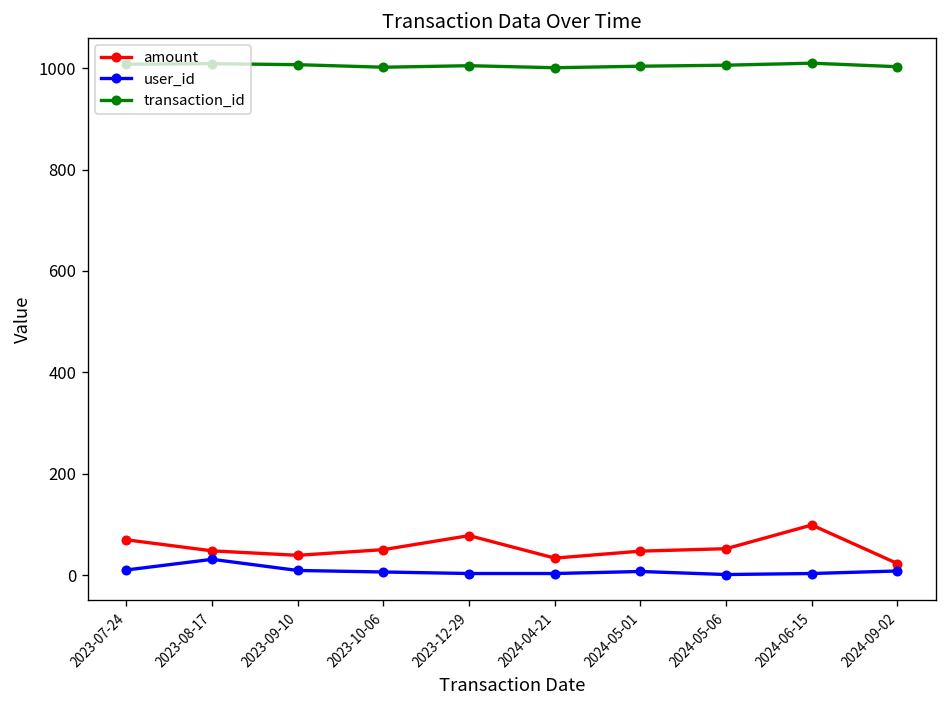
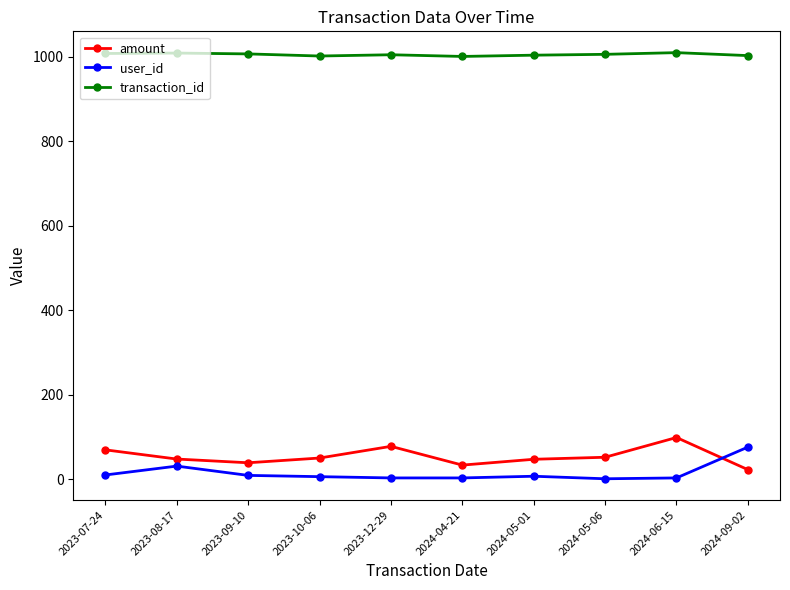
user_id, 2024-09-02: 10 -> 80
